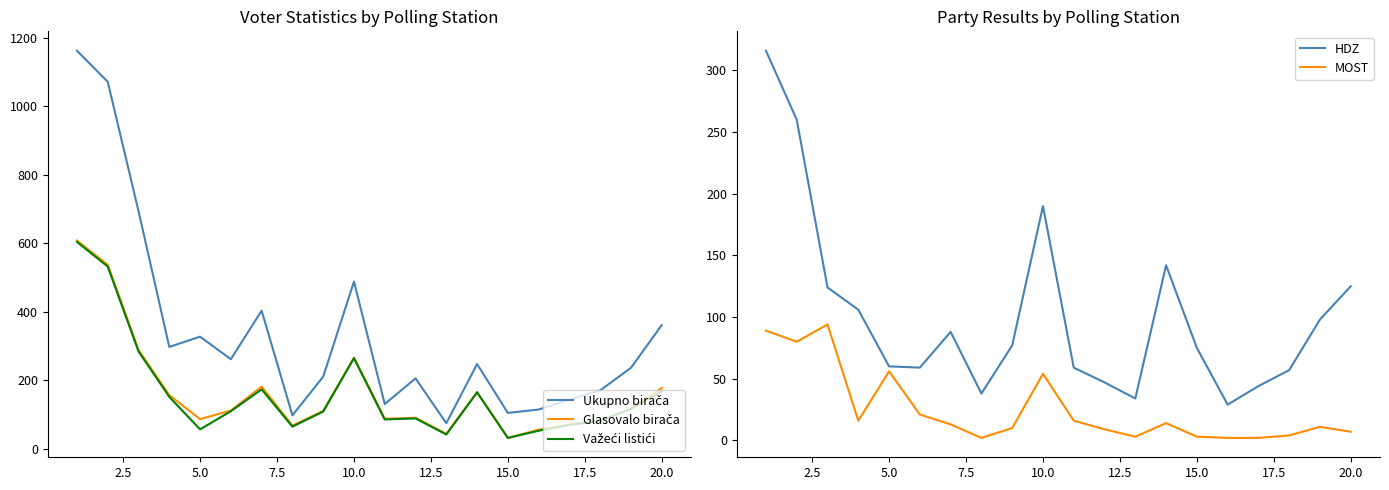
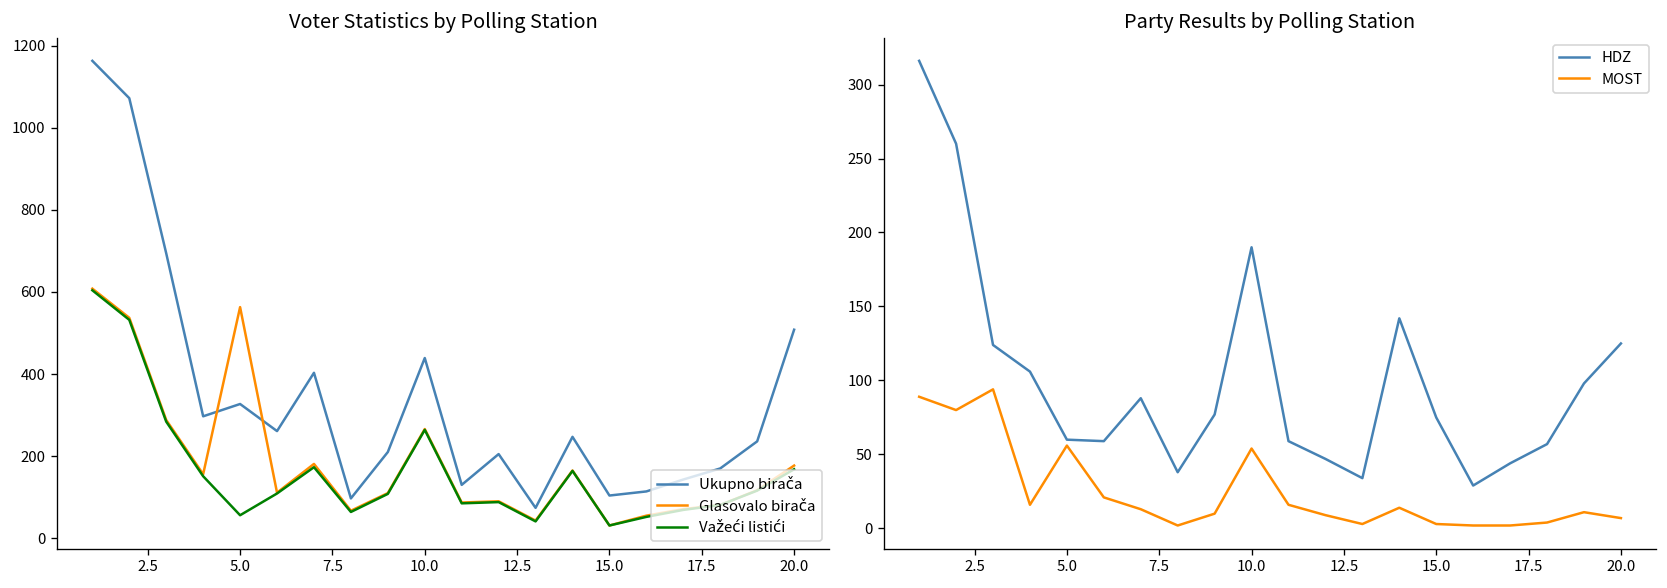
Voter Statistics by Polling Station, Glasovalo birača, 5.0: 90 -> 560
Voter Statistics by Polling Station, Ukupno birača, 10.0: 490 -> 440
Voter Statistics by Polling Station, Ukupno birača, 20.0: 360 -> 510
